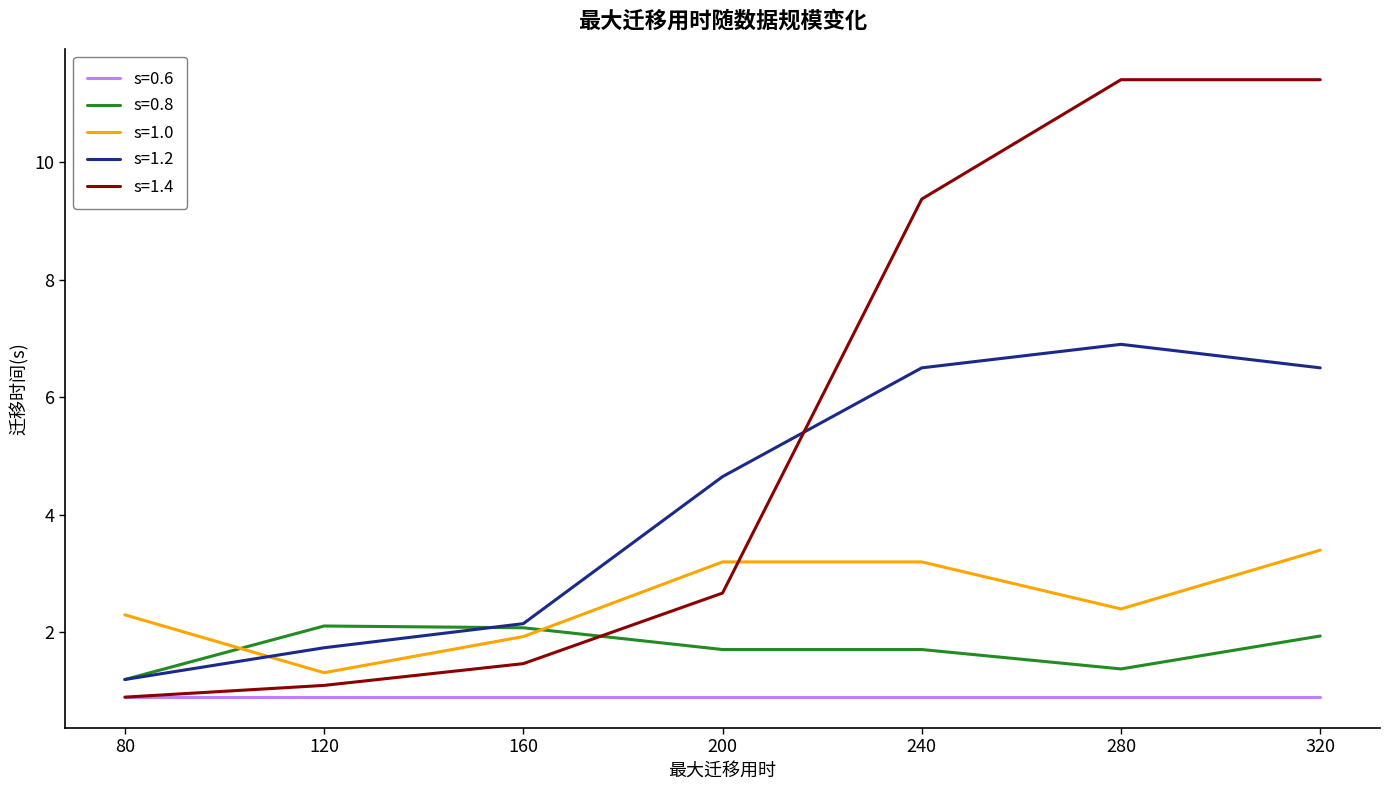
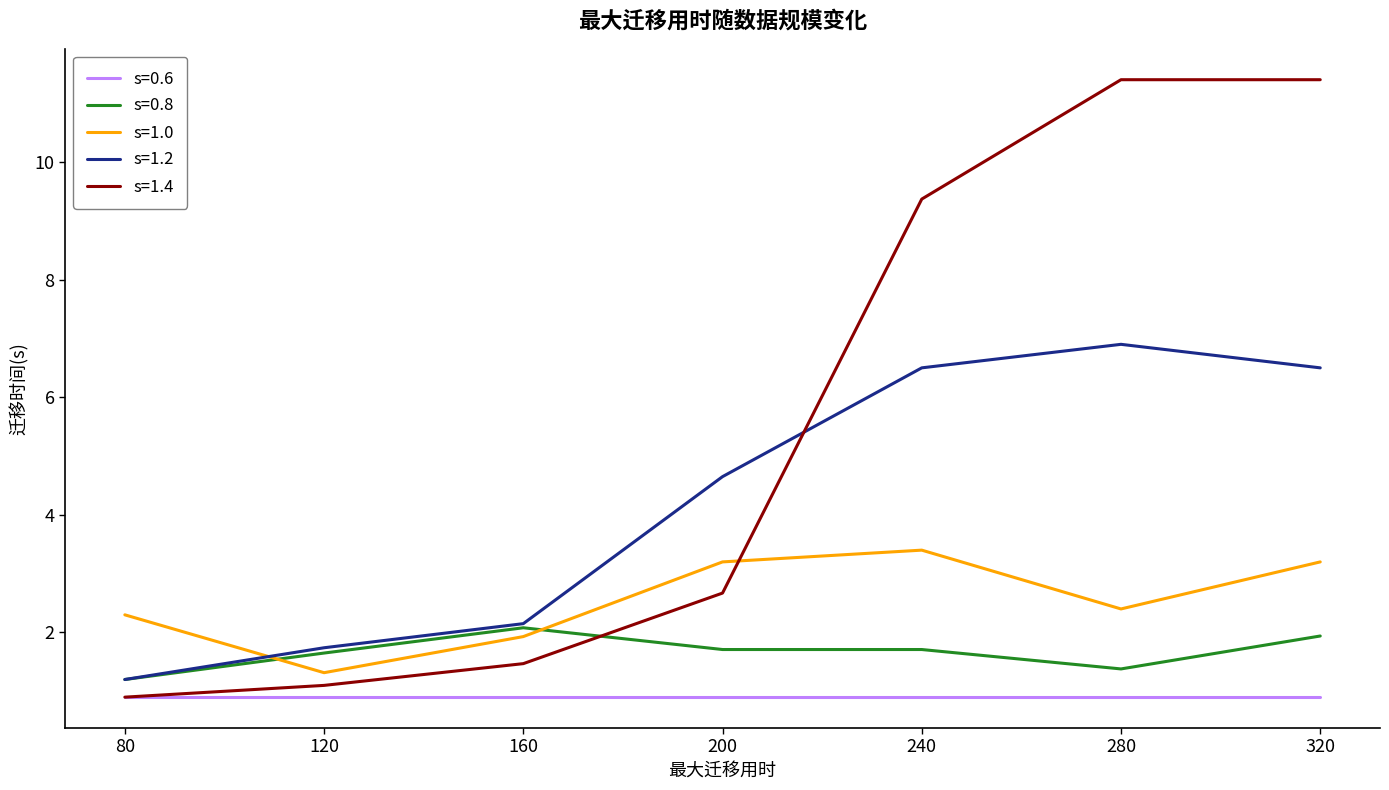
s=0.8, 120: 2.1 -> 1.7
s=1.0, 240: 3.2 -> 3.4
s=1.0, 320: 3.4 -> 3.2
